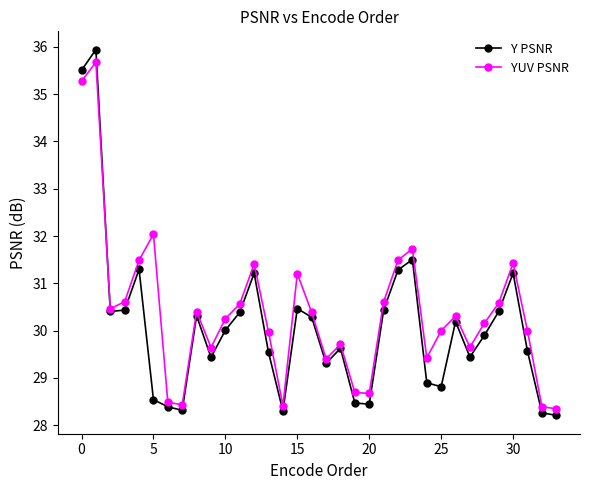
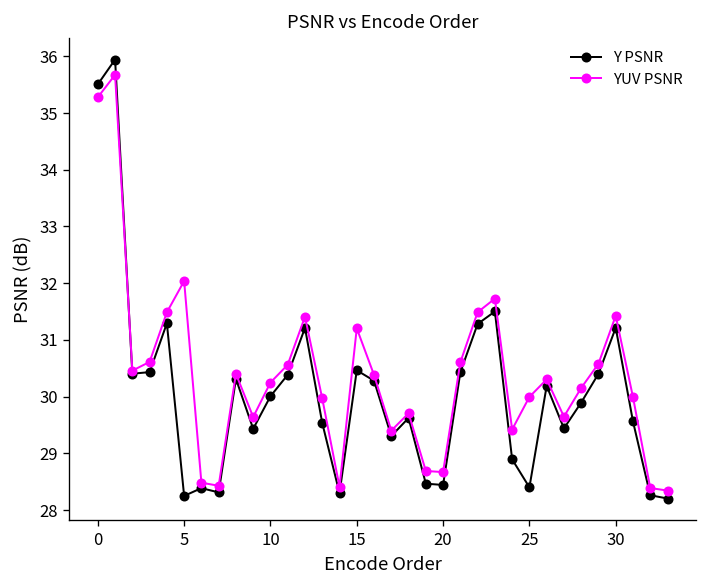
Y PSNR, 5: 28.5 -> 28.2
Y PSNR, 25: 28.8 -> 28.4
